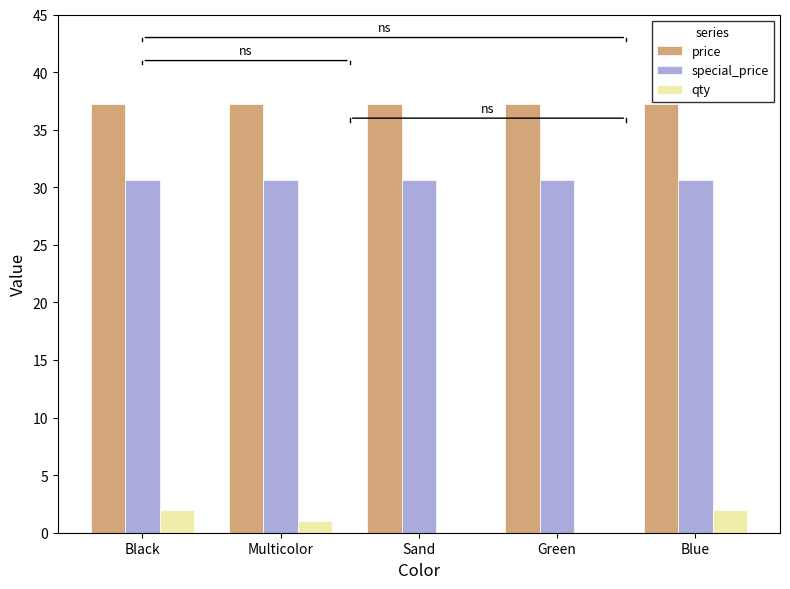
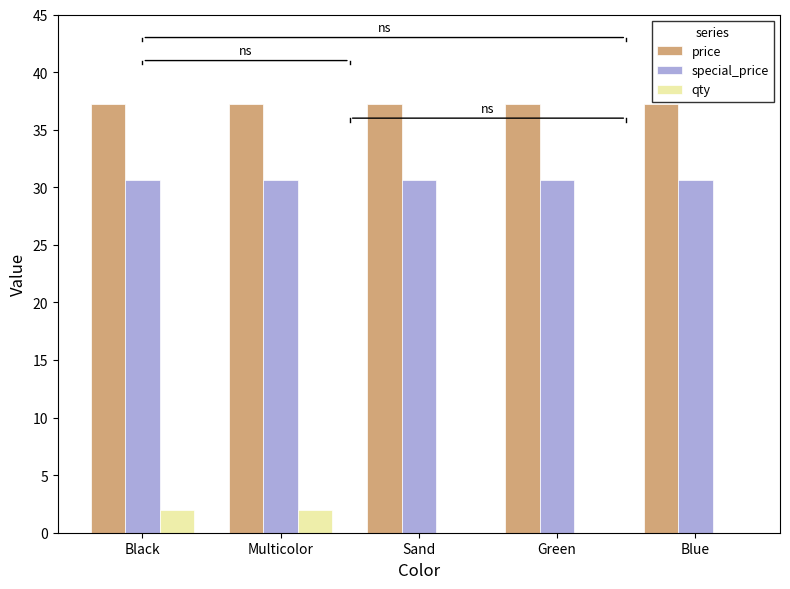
qty, Multicolor: 1 -> 2
qty, Blue: 2 -> 0
